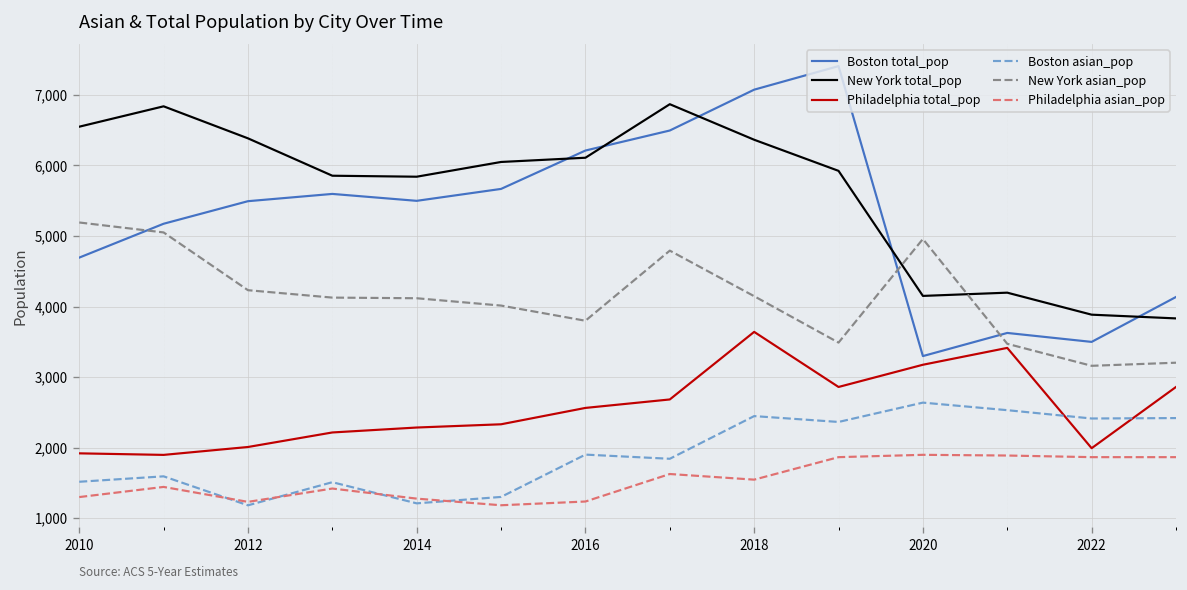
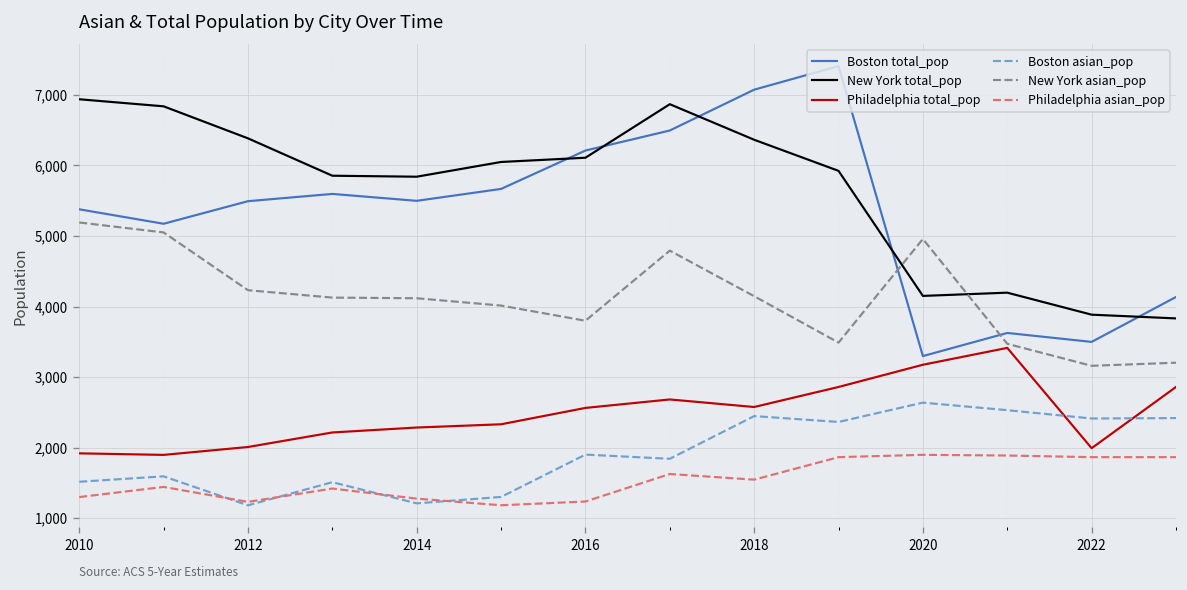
Boston total_pop, 2010: 4,700 -> 5,400
New York total_pop, 2010: 6,600 -> 6,900
Philadelphia total_pop, 2018: 3,600 -> 2,600
